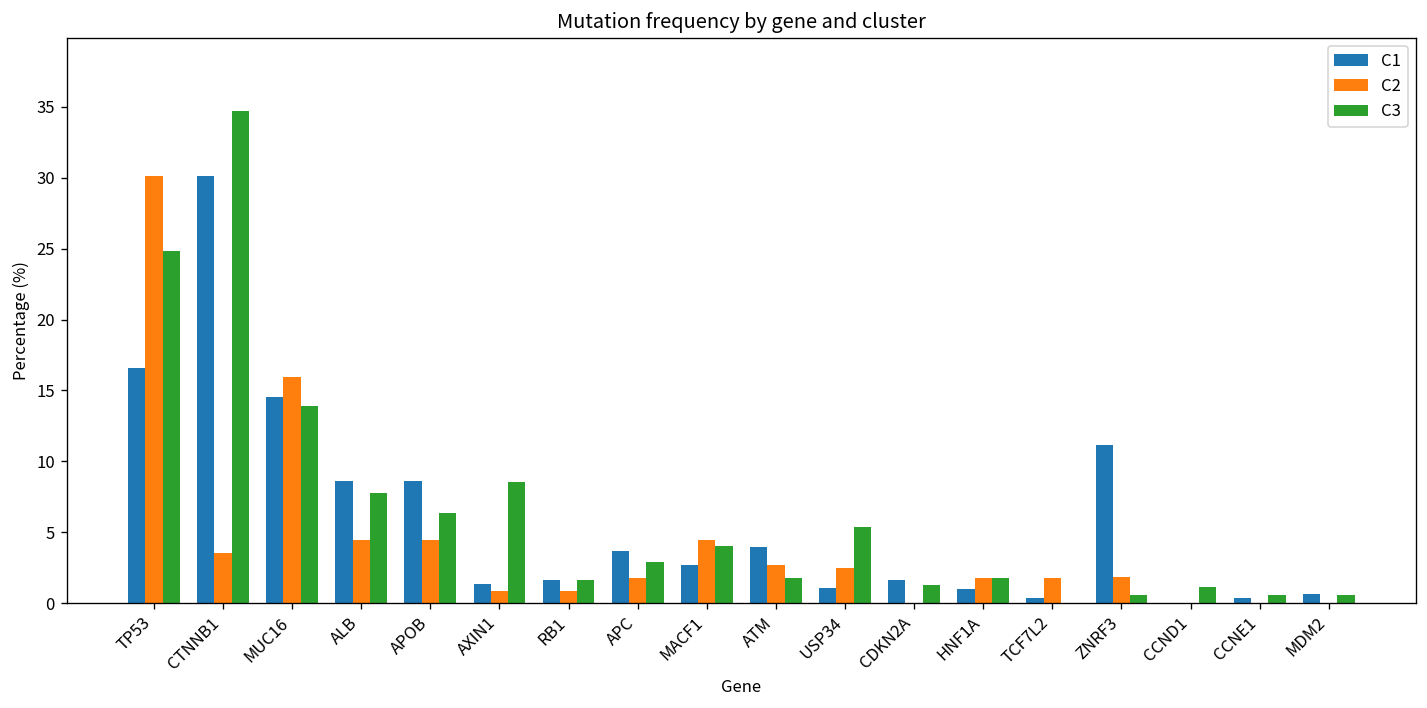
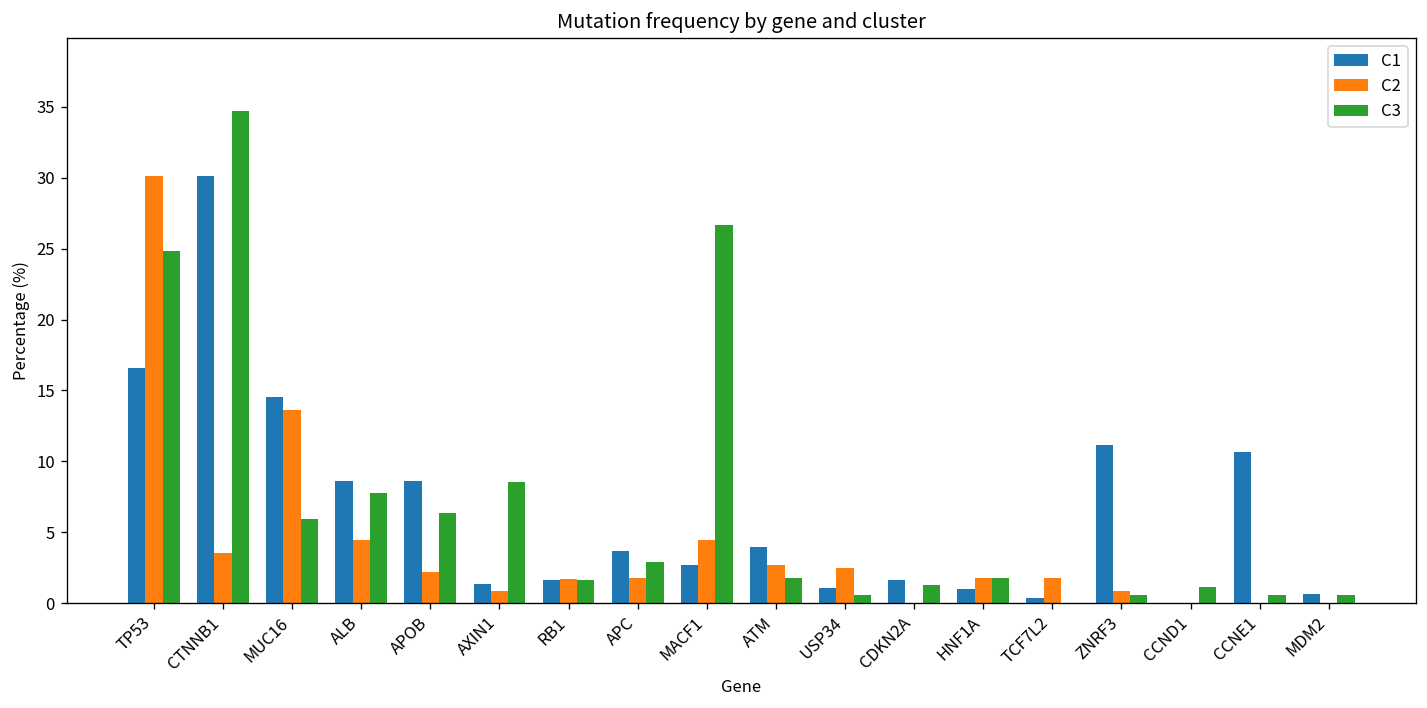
C2, MUC16: 15.9 -> 13.6
C3, MUC16: 13.9 -> 5.9
C2, APOB: 4.4 -> 2.2
C2, RB1: 0.9 -> 1.7
C3, MACF1: 4.0 -> 26.7
C3, USP34: 5.3 -> 0.6
C2, ZNRF3: 1.9 -> 0.9
C1, CCNE1: 0.3 -> 10.6
